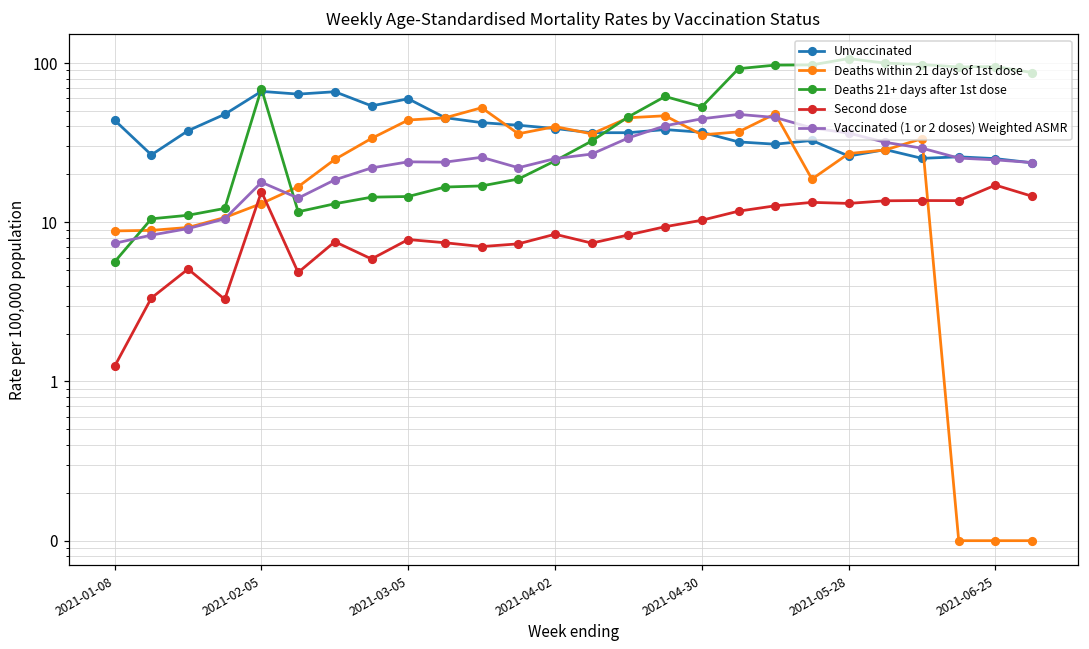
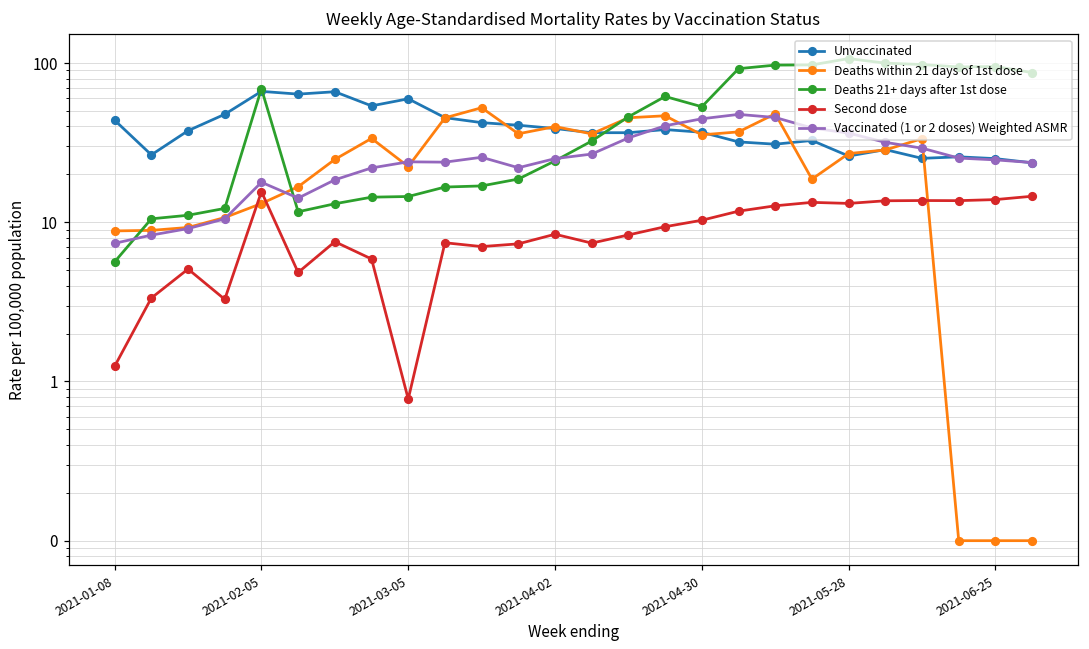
Deaths within 21 days of 1st dose, 2021-03-05: 44 -> 22
Second dose, 2021-03-05: 8 -> 0.8
Second dose, 2021-06-25: 17 -> 14
